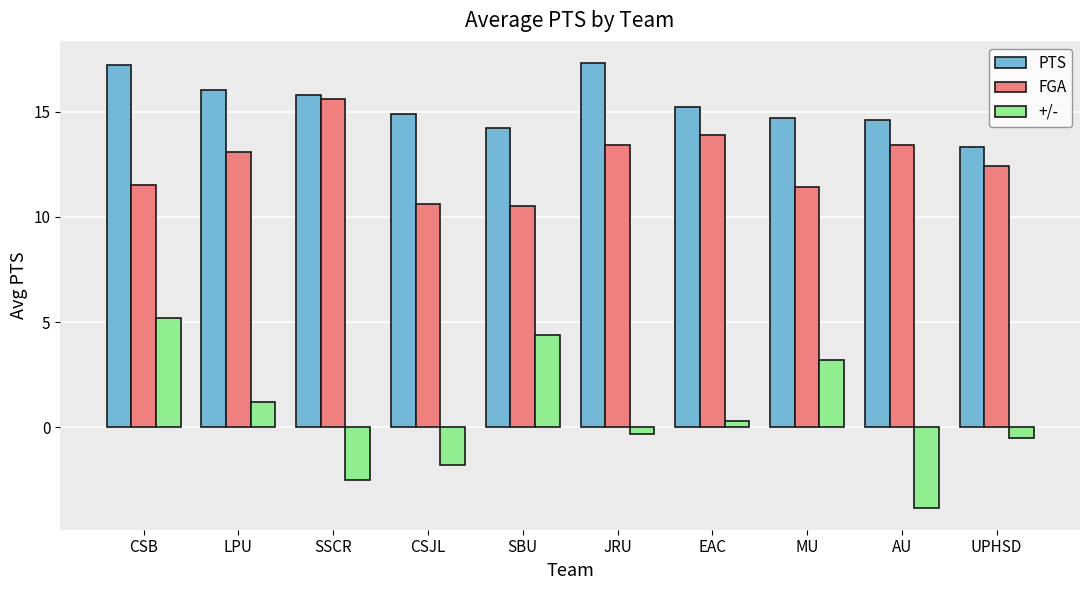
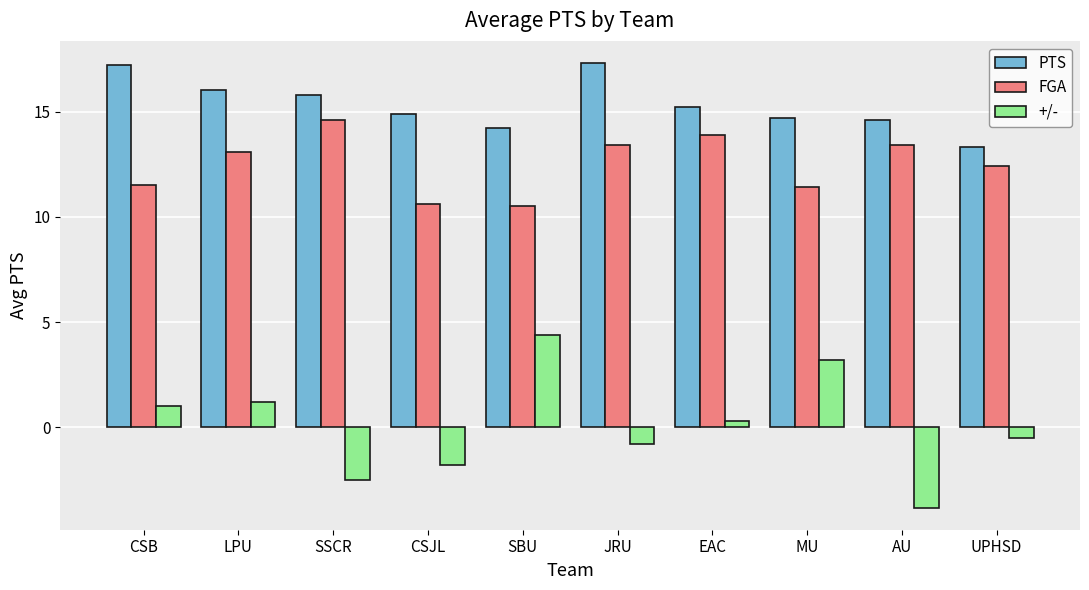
+/-, CSB: 5.2 -> 1.0
FGA, SSCR: 15.6 -> 14.6
+/-, JRU: -0.3 -> -0.8
